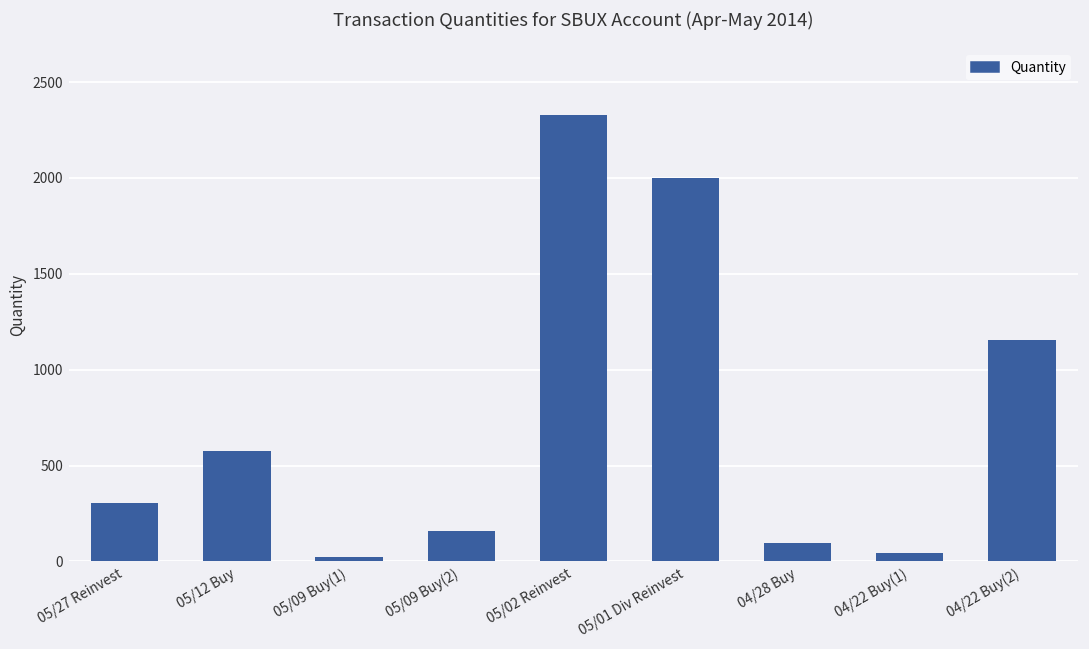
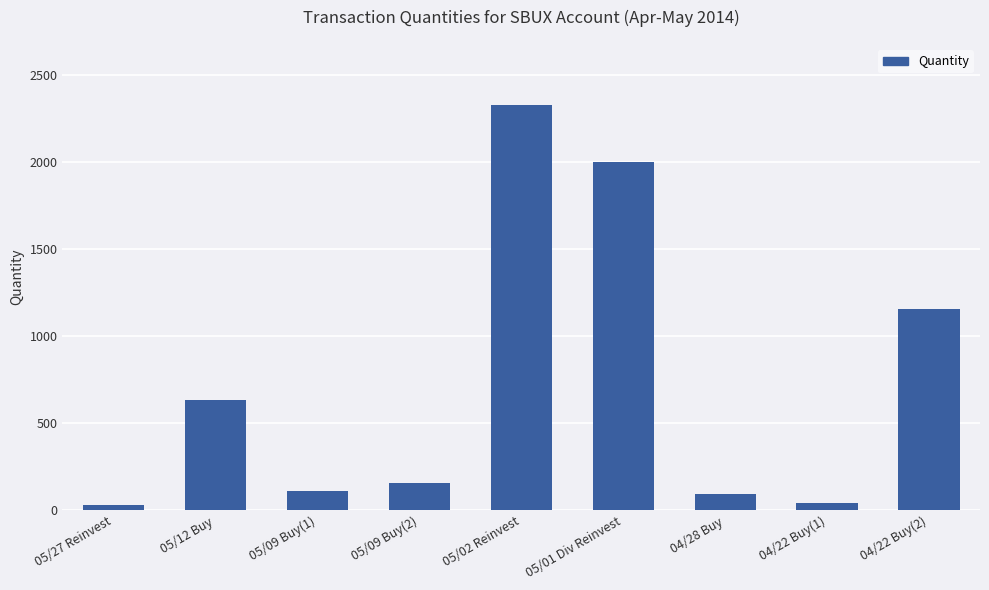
05/27 Reinvest: 310 -> 30
05/12 Buy: 580 -> 630
05/09 Buy(1): 20 -> 110
